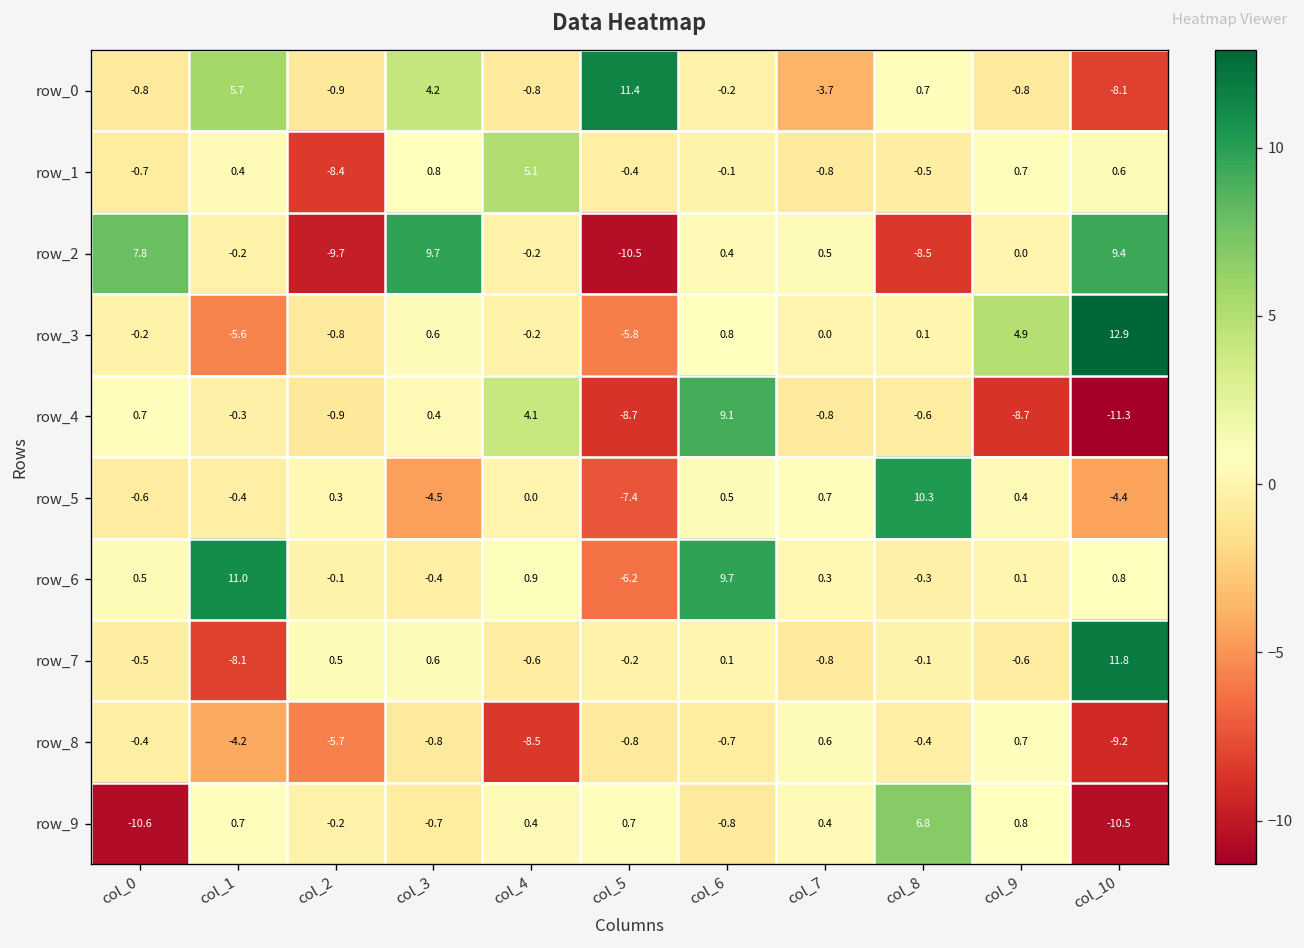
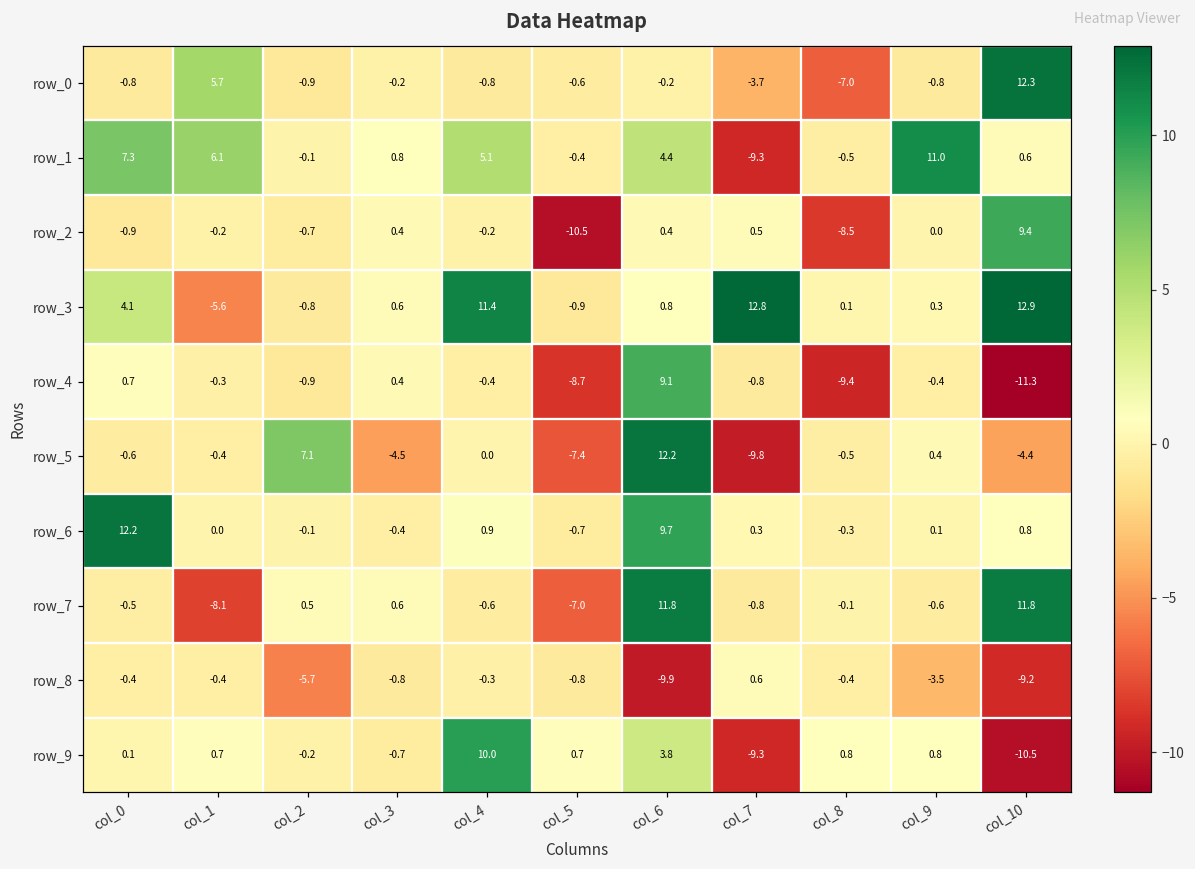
row_0, col_3: 4.2 -> -0.2
row_0, col_5: 11.4 -> -0.6
row_0, col_8: 0.7 -> -7.0
row_0, col_10: -8.1 -> 12.3
row_1, col_0: -0.7 -> 7.3
row_1, col_1: 0.4 -> 6.1
row_1, col_2: -8.4 -> -0.1
row_1, col_6: -0.1 -> 4.4
row_1, col_7: -0.8 -> -9.3
row_1, col_9: 0.7 -> 11.0
row_2, col_0: 7.8 -> -0.9
row_2, col_2: -9.7 -> -0.7
row_2, col_3: 9.7 -> 0.4
row_3, col_0: -0.2 -> 4.1
row_3, col_4: -0.2 -> 11.4
row_3, col_5: -5.8 -> -0.9
row_3, col_7: 0.0 -> 12.8
row_3, col_9: 4.9 -> 0.3
row_4, col_4: 4.1 -> -0.4
row_4, col_8: -0.6 -> -9.4
row_4, col_9: -8.7 -> -0.4
row_5, col_2: 0.3 -> 7.1
row_5, col_6: 0.5 -> 12.2
row_5, col_7: 0.7 -> -9.8
row_5, col_8: 10.3 -> -0.5
row_6, col_0: 0.5 -> 12.2
row_6, col_1: 11.0 -> 0.0
row_6, col_5: -6.2 -> -0.7
row_7, col_5: -0.2 -> -7.0
row_7, col_6: 0.1 -> 11.8
row_8, col_1: -4.2 -> -0.4
row_8, col_4: -8.5 -> -0.3
row_8, col_6: -0.7 -> -9.9
row_8, col_9: 0.7 -> -3.5
row_9, col_0: -10.6 -> 0.1
row_9, col_4: 0.4 -> 10.0
row_9, col_6: -0.8 -> 3.8
row_9, col_7: 0.4 -> -9.3
row_9, col_8: 6.8 -> 0.8
